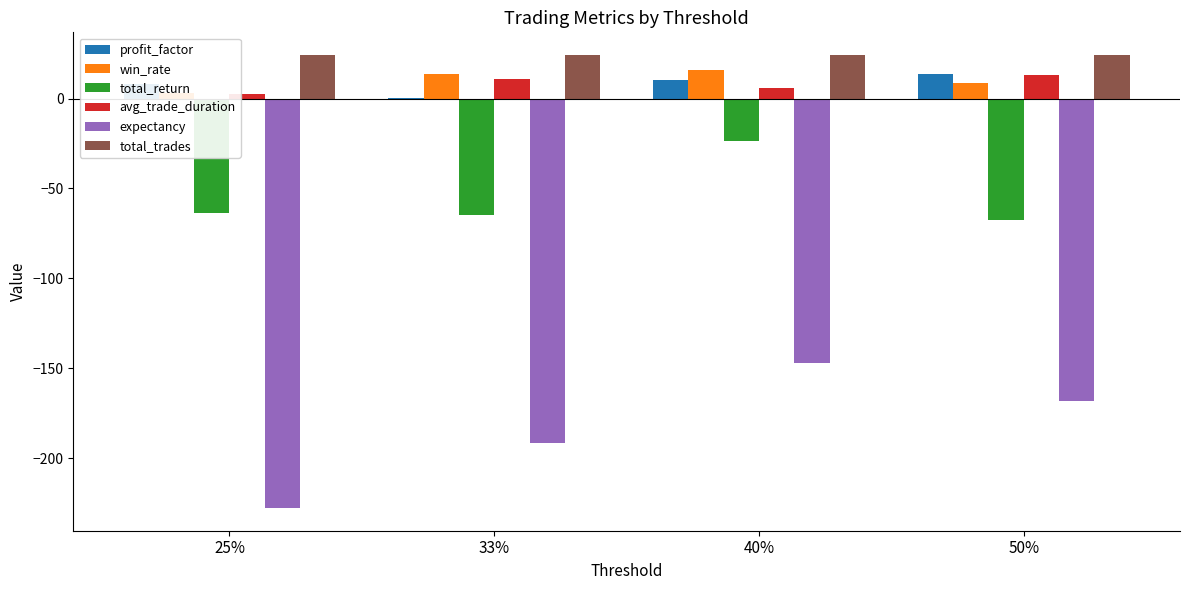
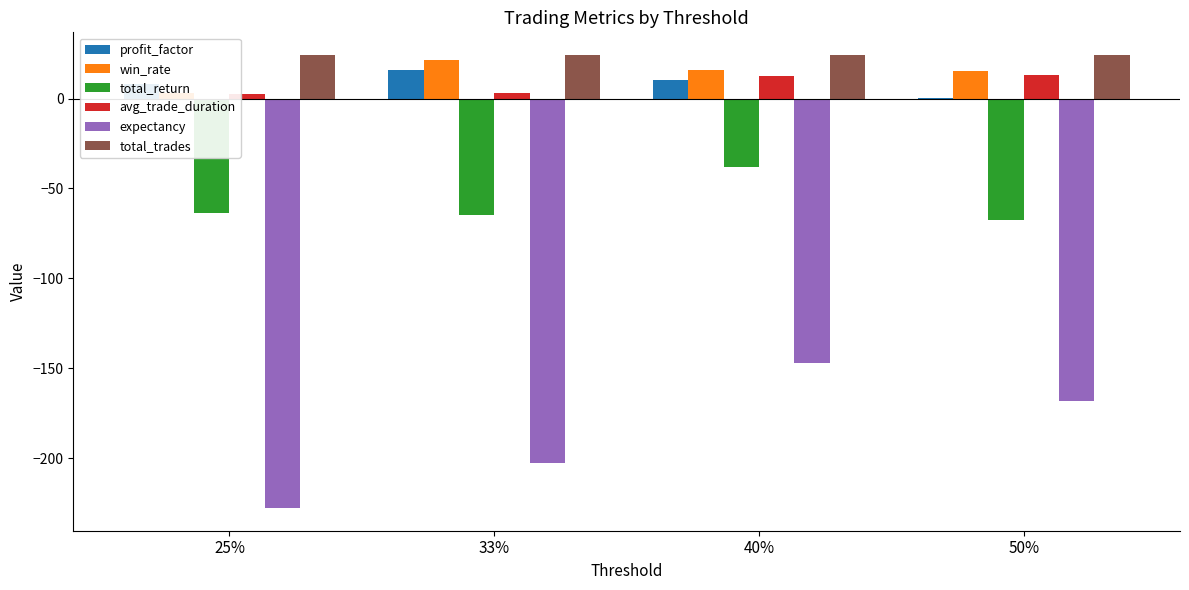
profit_factor, 33%: 0 -> 16
win_rate, 33%: 14 -> 21
avg_trade_duration, 33%: 11 -> 3
expectancy, 33%: -192 -> -203
total_return, 40%: -23 -> -38
avg_trade_duration, 40%: 6 -> 13
profit_factor, 50%: 14 -> 0
win_rate, 50%: 9 -> 15
